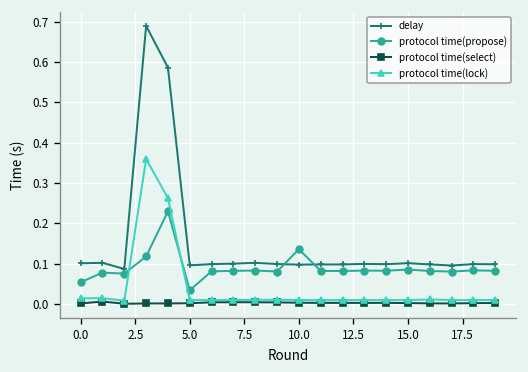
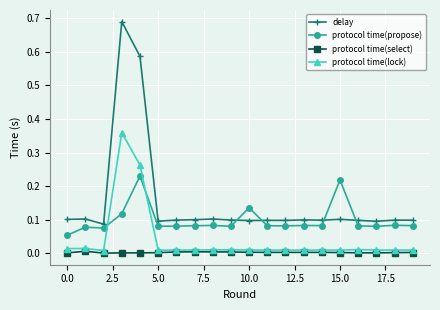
protocol time(propose), 5.0: 0.03 -> 0.08
protocol time(propose), 15.0: 0.09 -> 0.22
